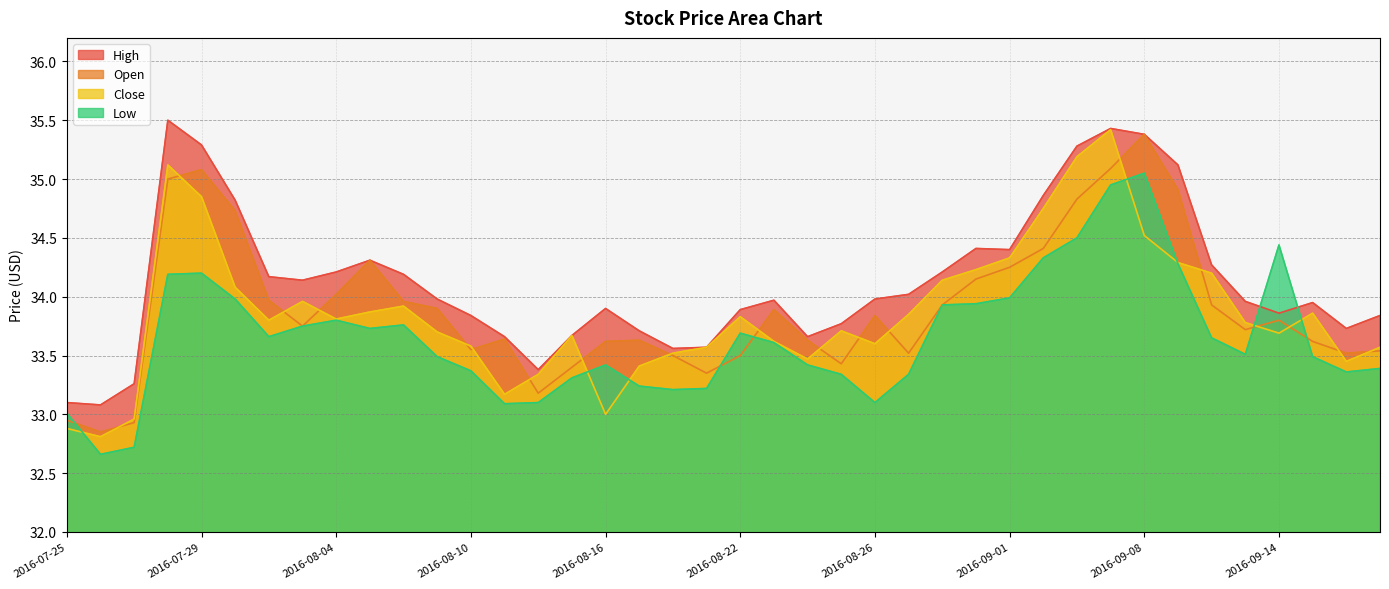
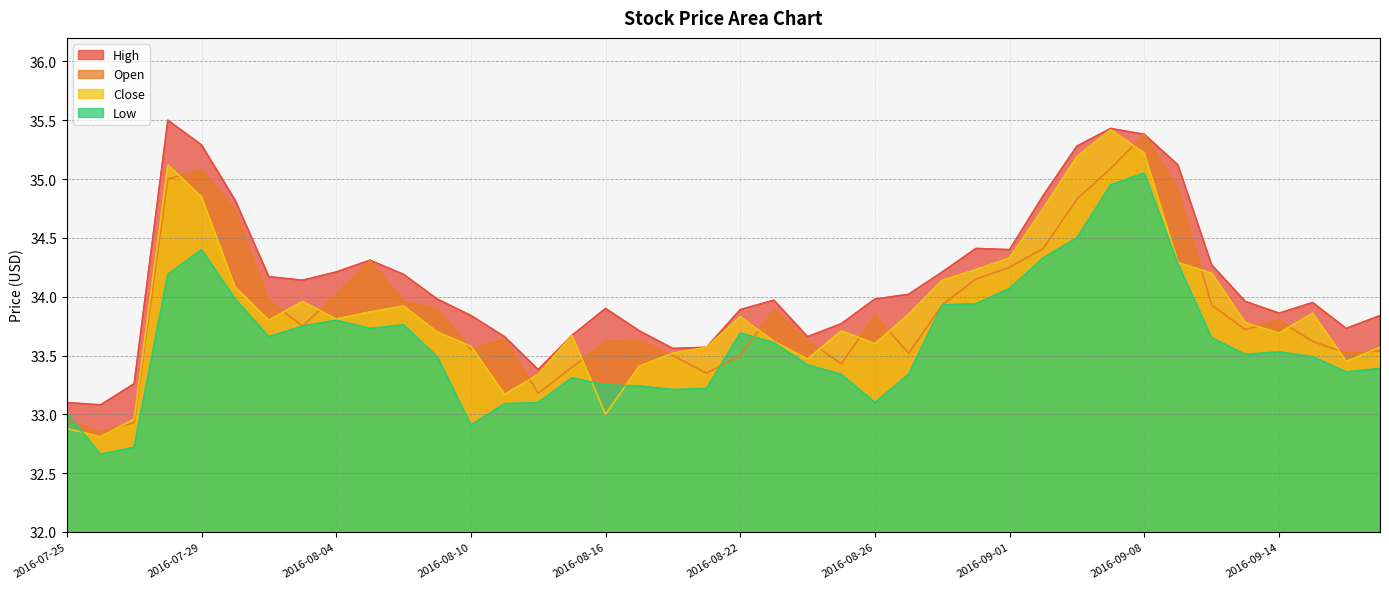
Low, 2016-07-29: 34.2 -> 34.4
Low, 2016-08-10: 33.37 -> 32.91
Low, 2016-08-16: 33.42 -> 33.25
Low, 2016-09-01: 33.99 -> 34.07
Close, 2016-09-08: 34.52 -> 35.22
Low, 2016-09-14: 34.44 -> 33.53
